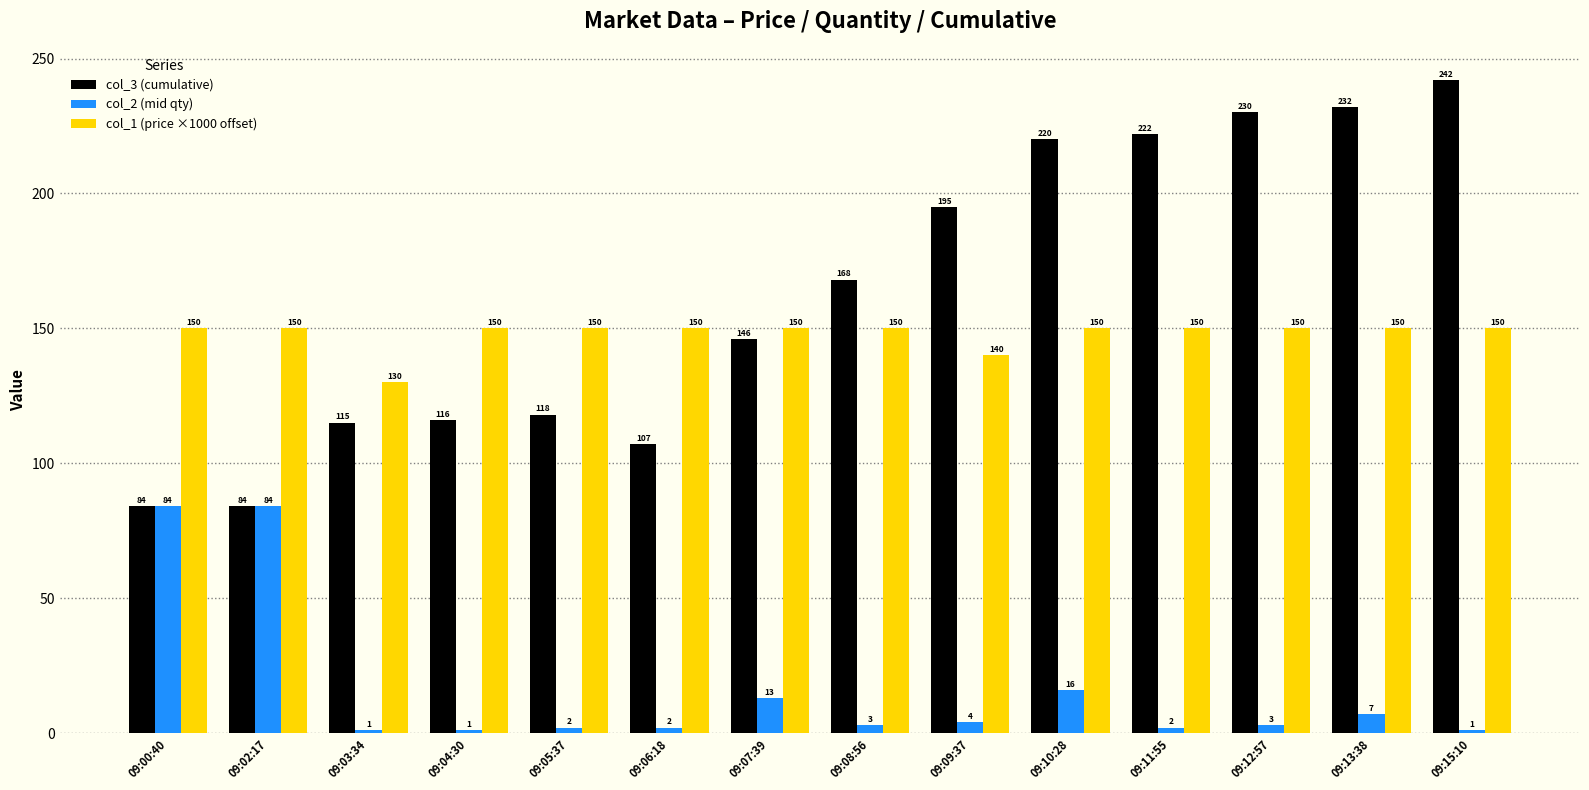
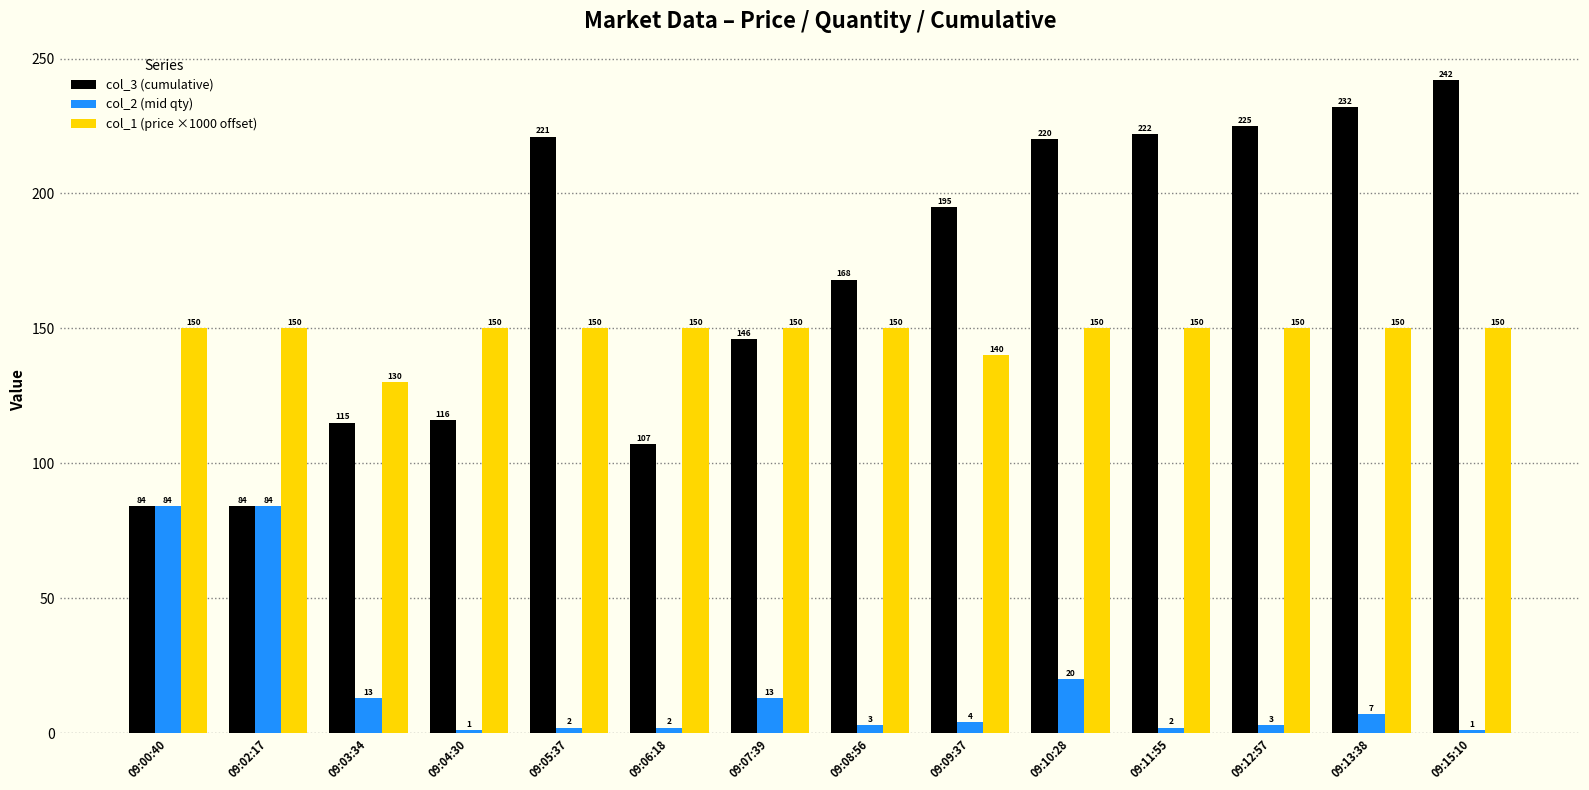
col_2 (mid qty), 09:03:34: 1 -> 13
col_3 (cumulative), 09:05:37: 118 -> 221
col_2 (mid qty), 09:10:28: 16 -> 20
col_3 (cumulative), 09:12:57: 230 -> 225
